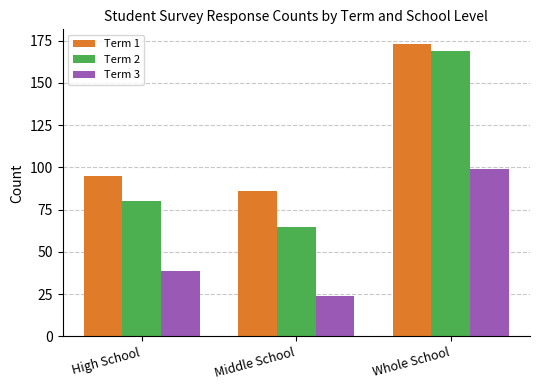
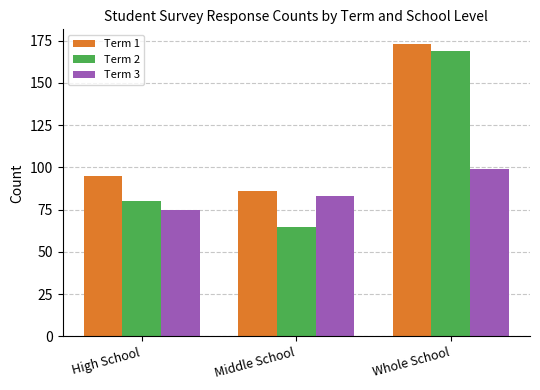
Term 3, High School: 39 -> 75
Term 3, Middle School: 24 -> 83
